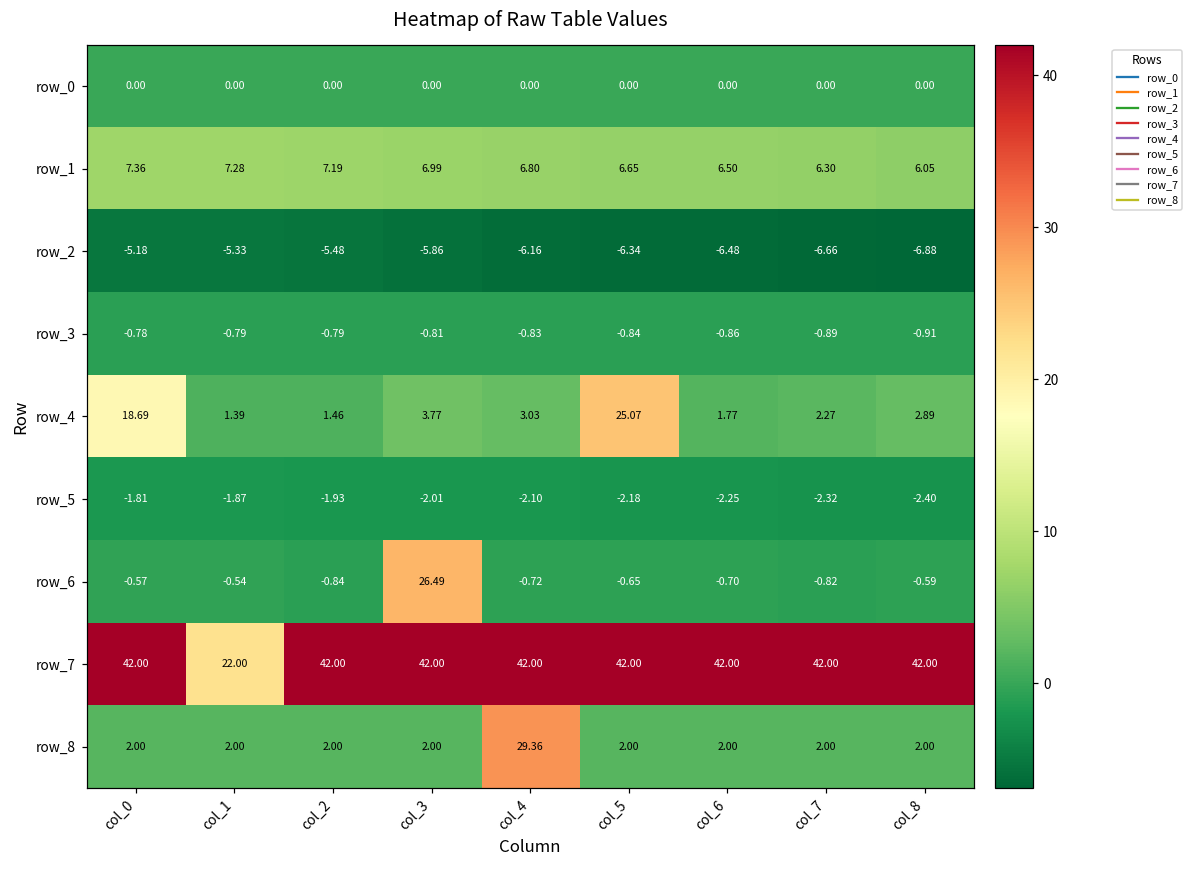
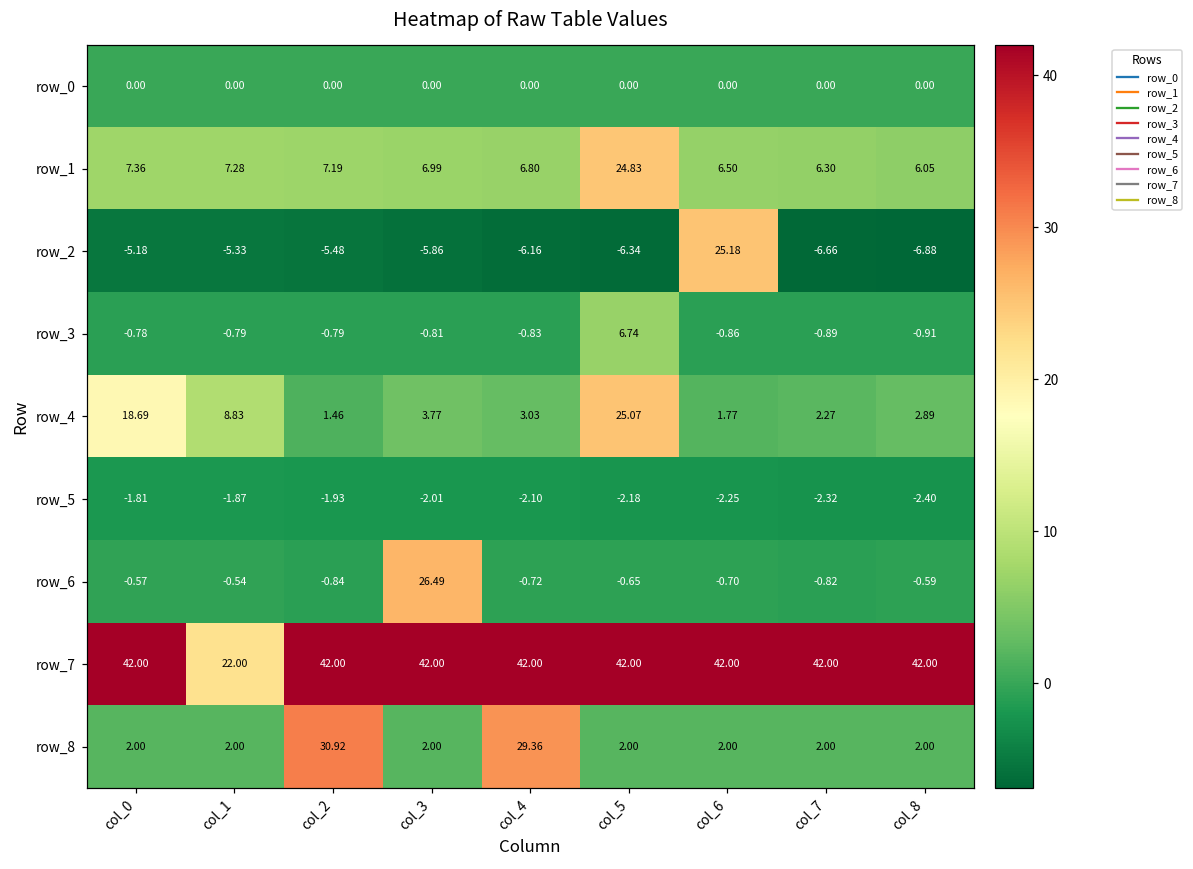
row_1, col_5: 6.65 -> 24.83
row_2, col_6: -6.48 -> 25.18
row_3, col_5: -0.84 -> 6.74
row_4, col_1: 1.39 -> 8.83
row_8, col_2: 2.00 -> 30.92
